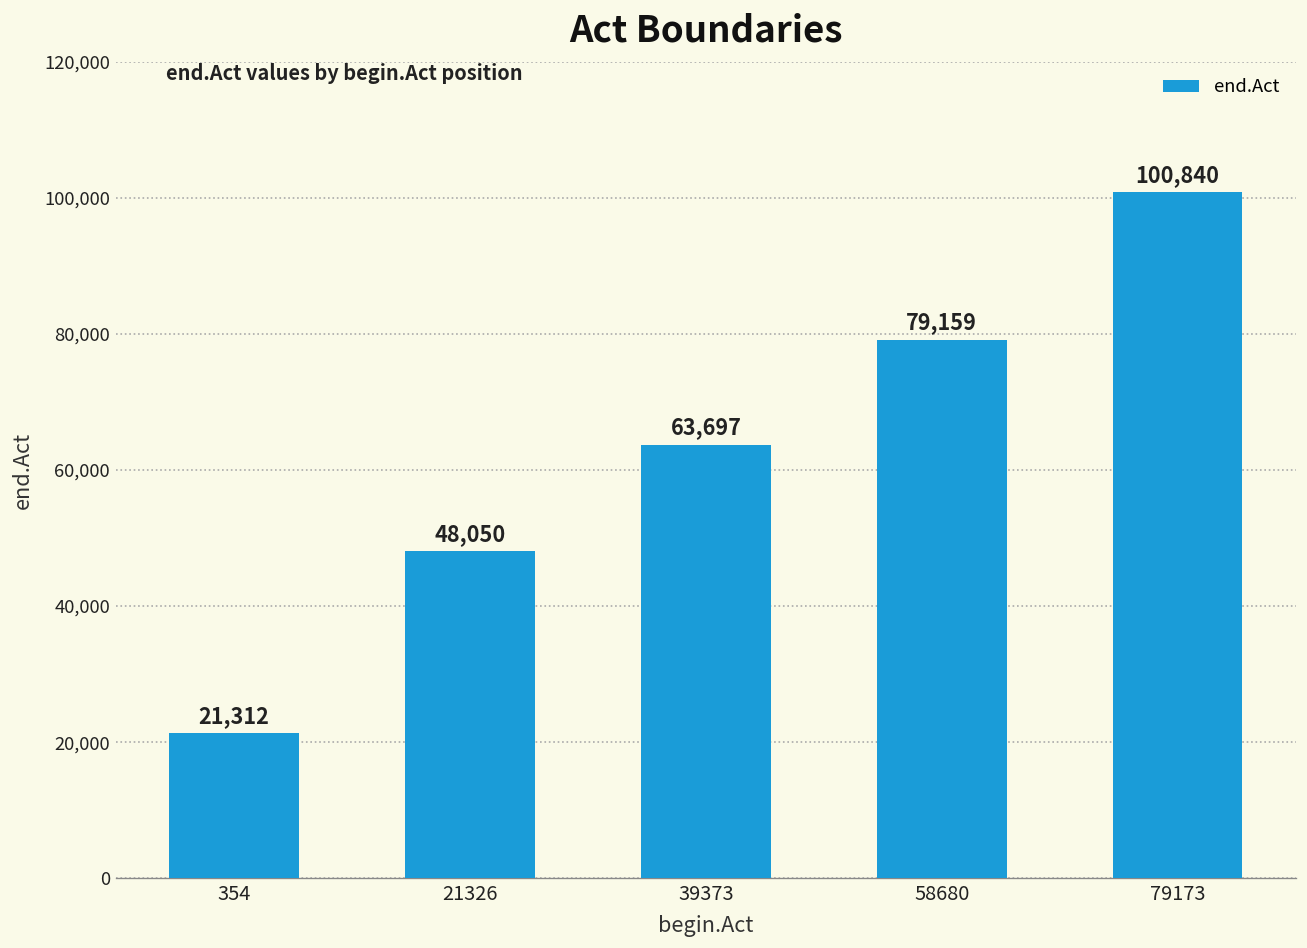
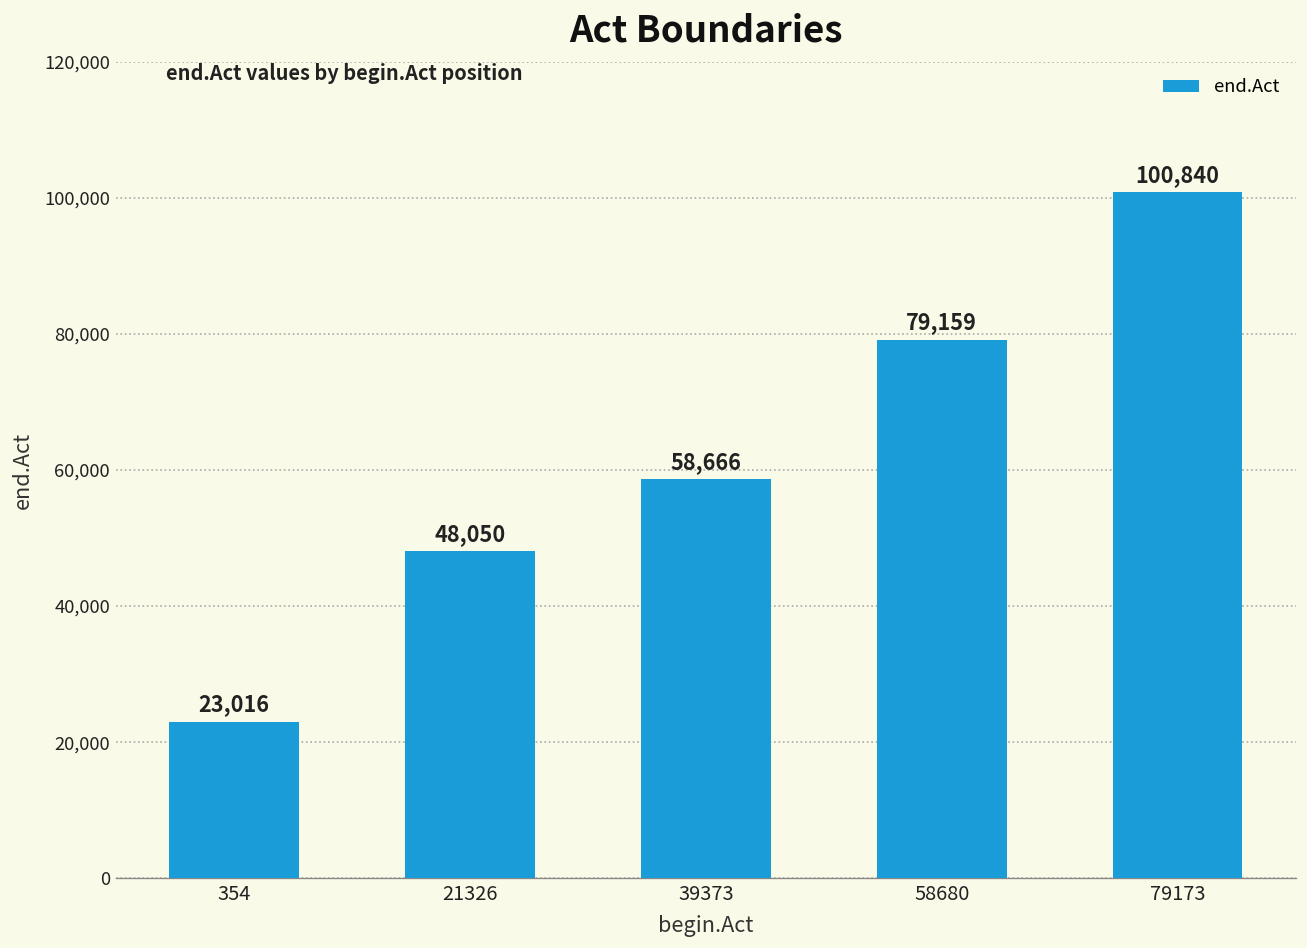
354: 21,312 -> 23,016
39373: 63,697 -> 58,666
